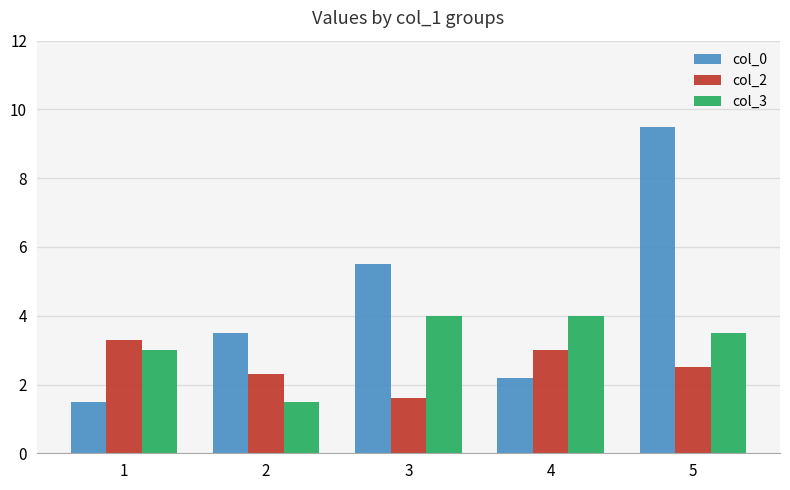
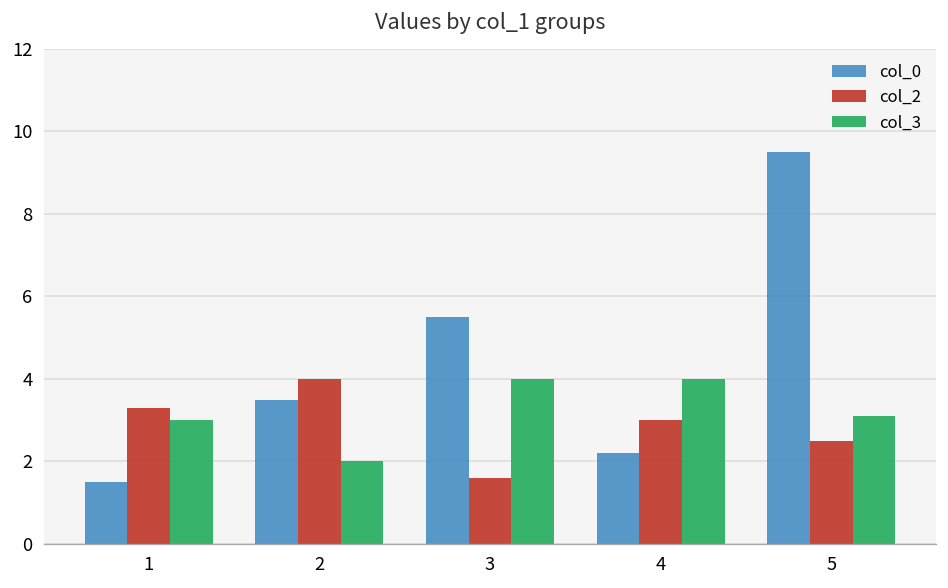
col_2, 2: 2.3 -> 4.0
col_3, 2: 1.5 -> 2.0
col_3, 5: 3.5 -> 3.1
